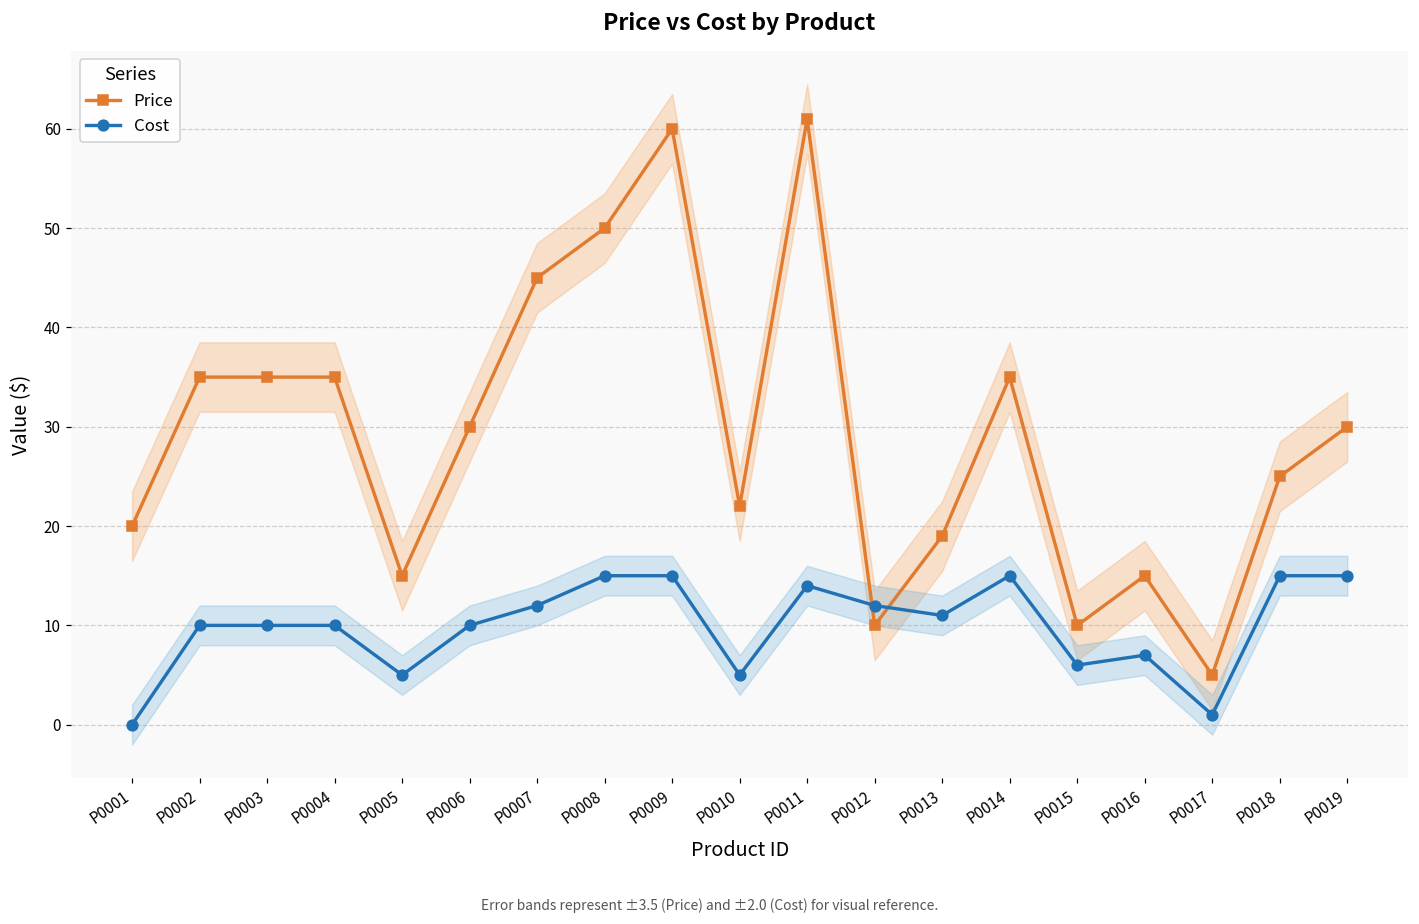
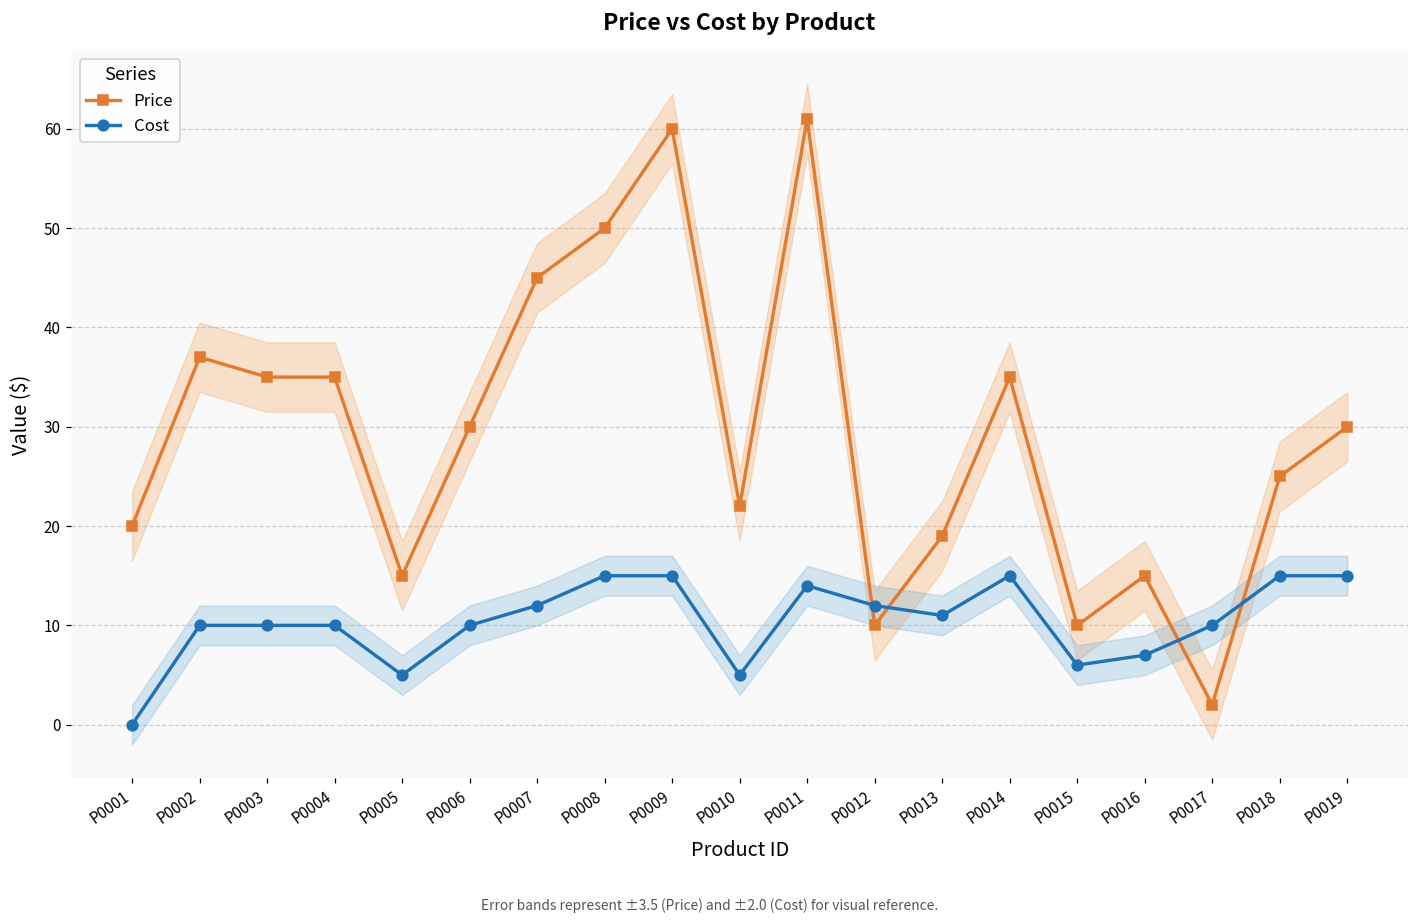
Price, P0002: 35 -> 37
Price, P0017: 5 -> 2
Cost, P0017: 1 -> 10
